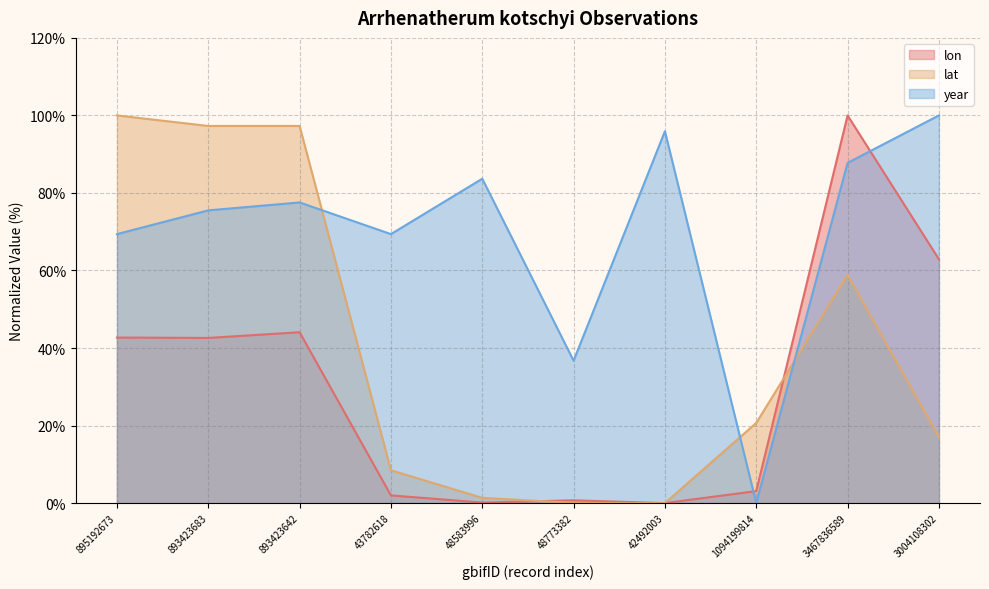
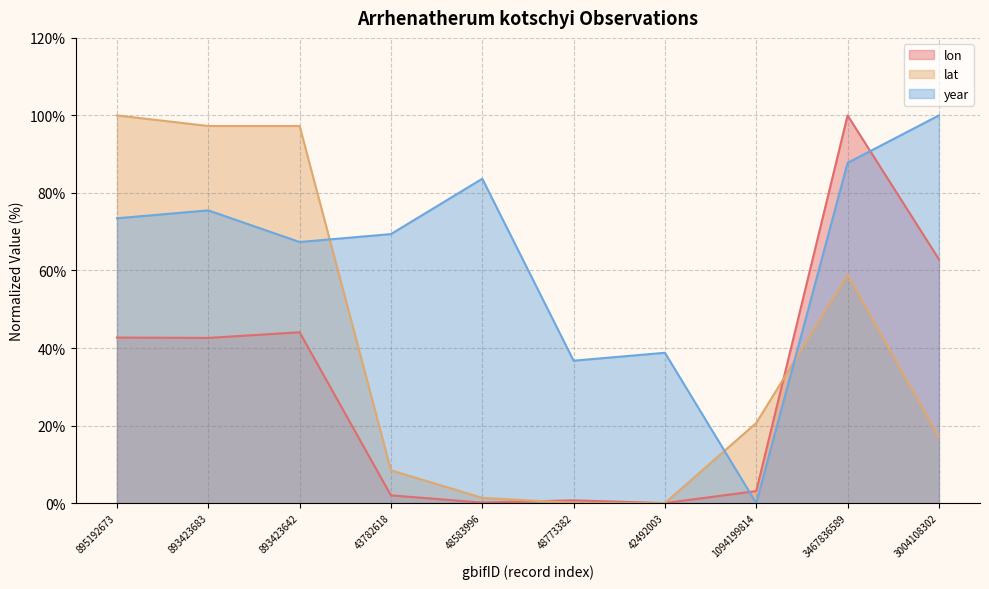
year, 895192673: 69% -> 73%
year, 893423642: 78% -> 67%
year, 42492003: 96% -> 39%
